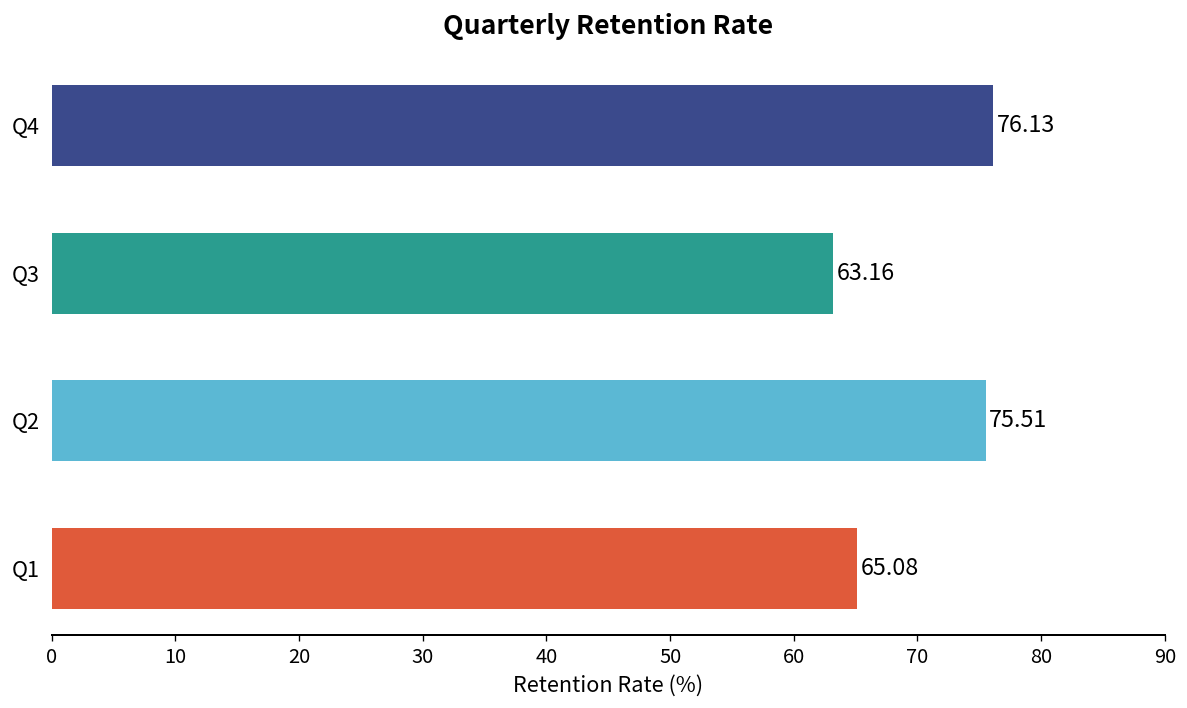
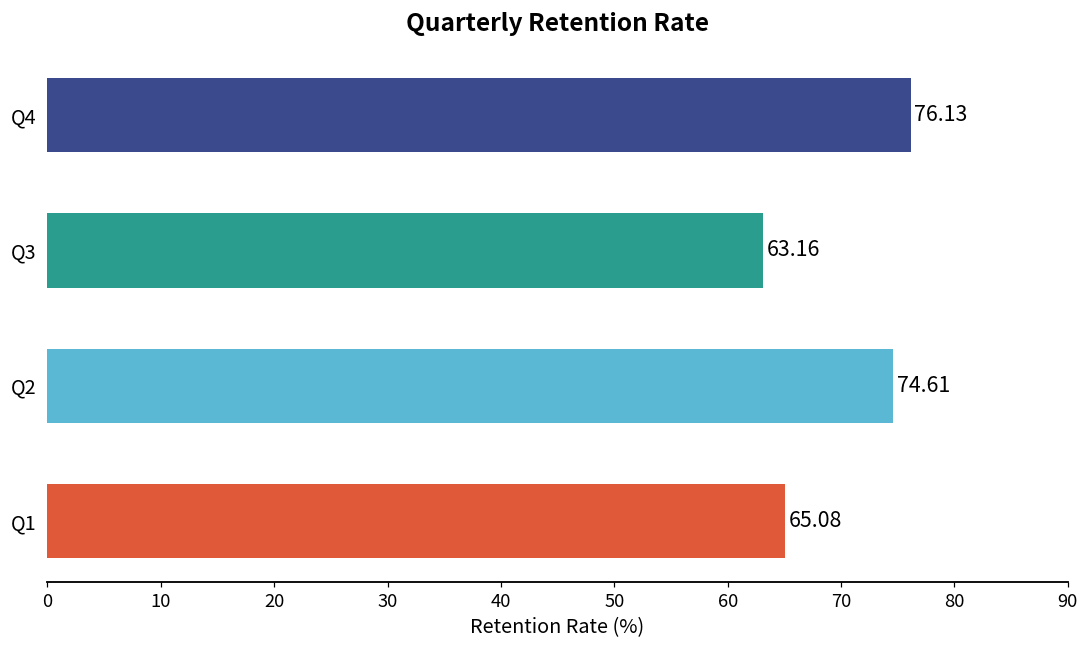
Q2: 75.51 -> 74.61
